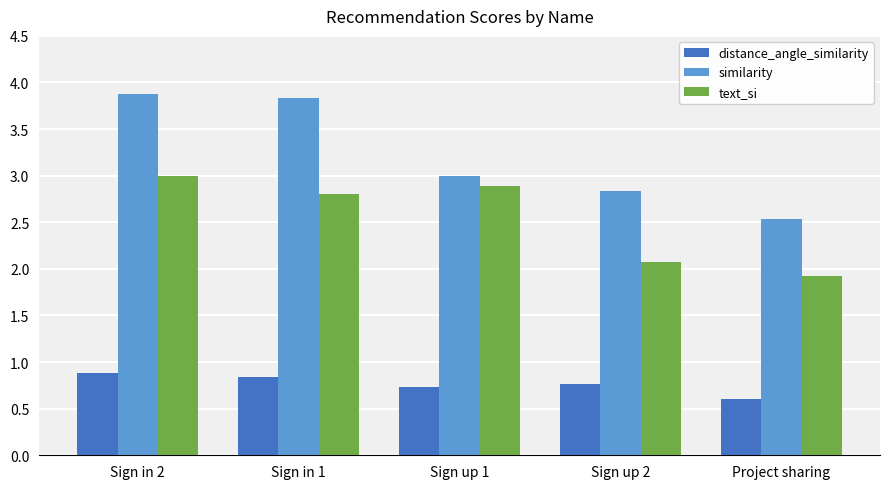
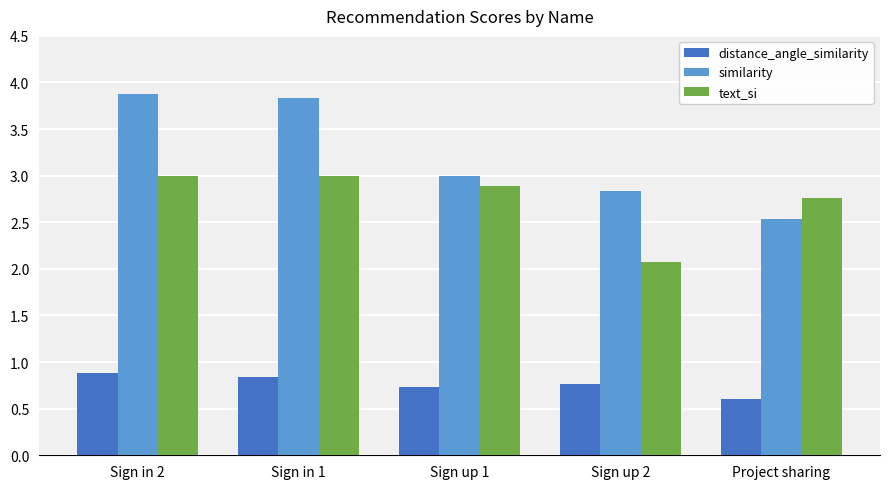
text_si, Sign in 1: 2.8 -> 3.0
text_si, Project sharing: 1.9 -> 2.8
